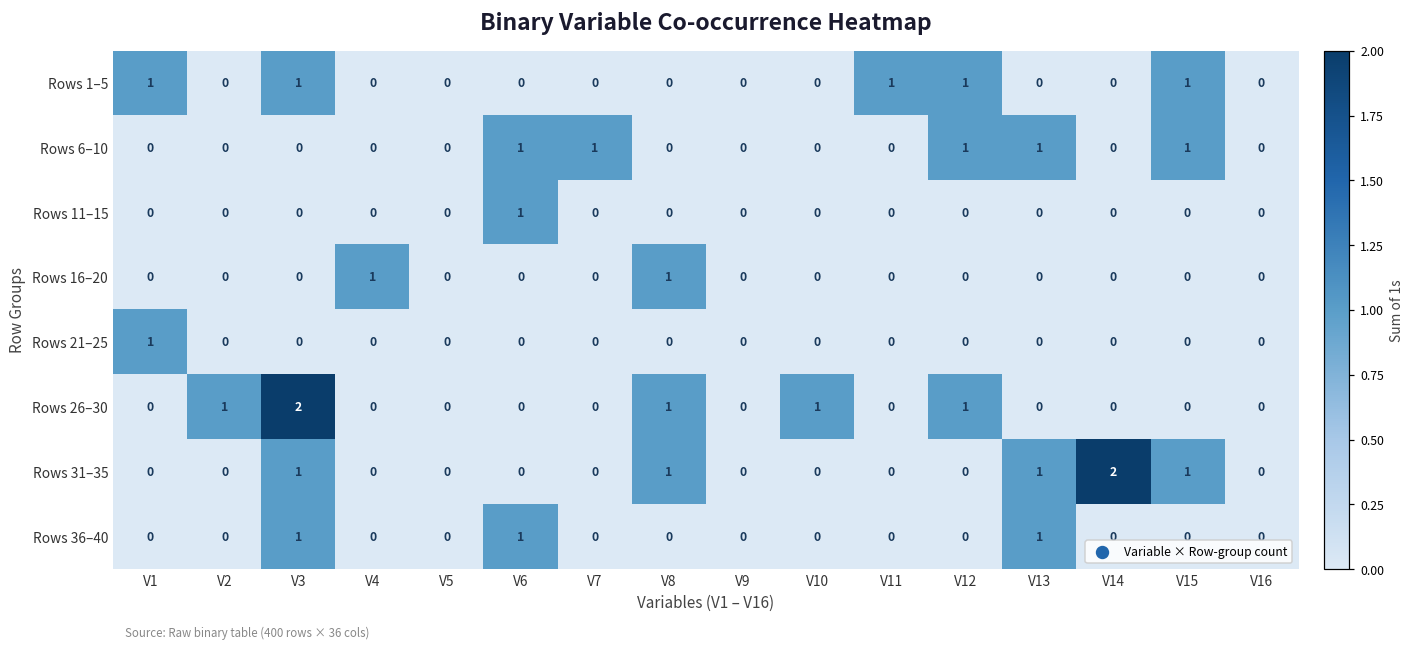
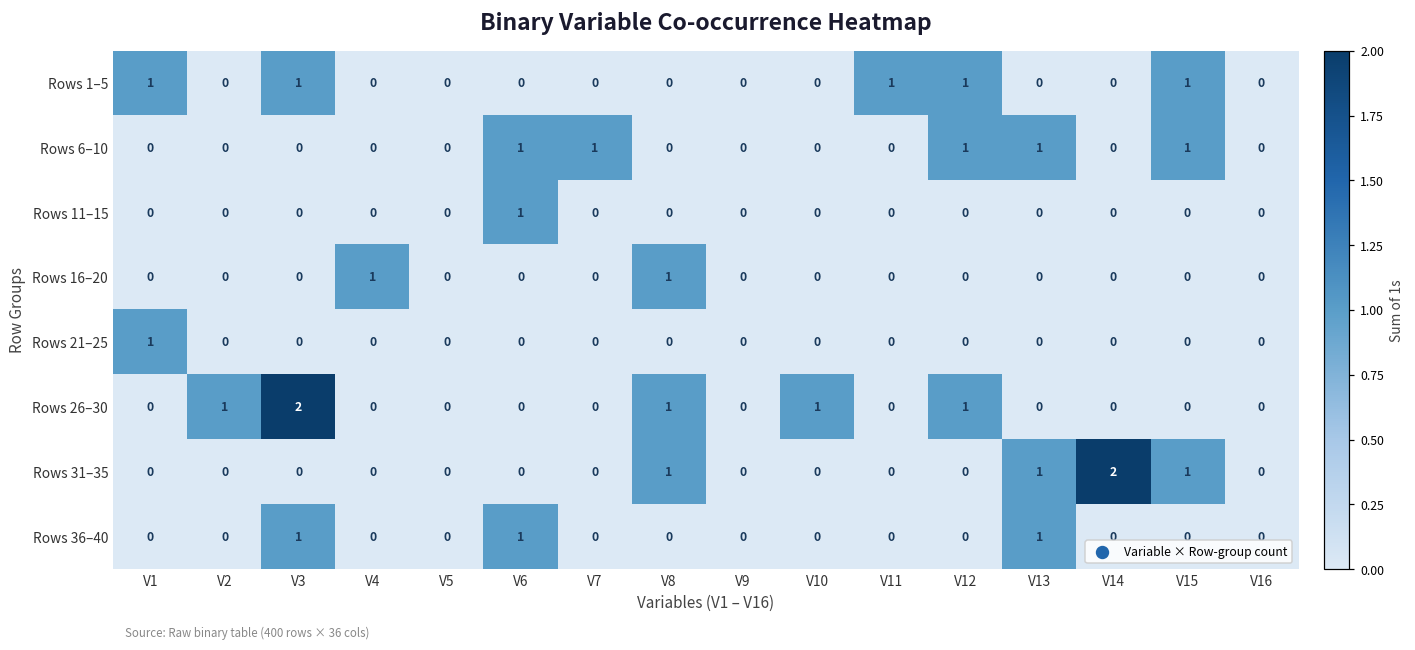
Rows 31–35, V3: 1 -> 0
